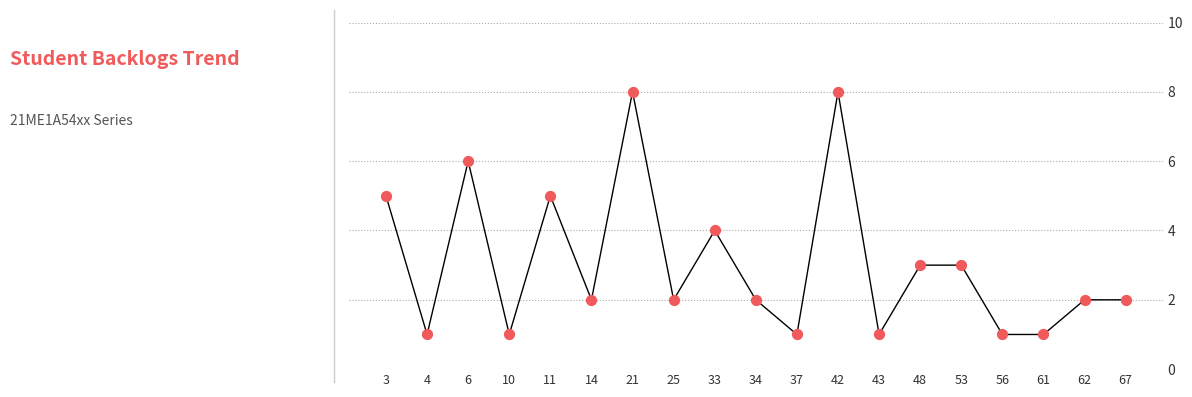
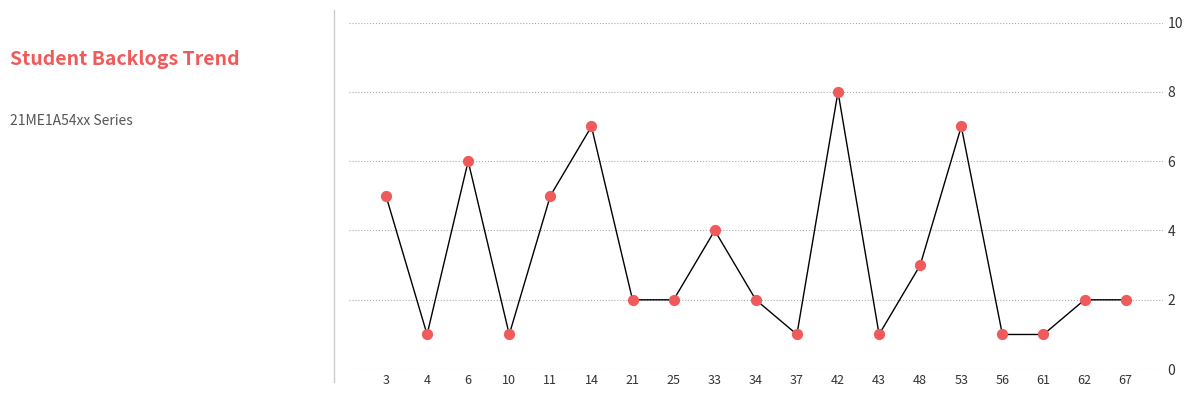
14: 2 -> 7
21: 8 -> 2
53: 3 -> 7
